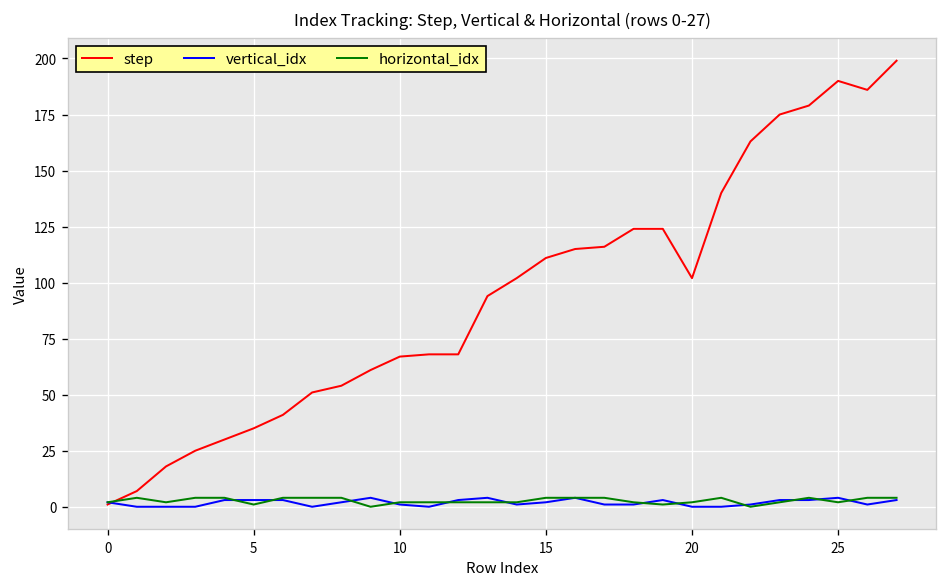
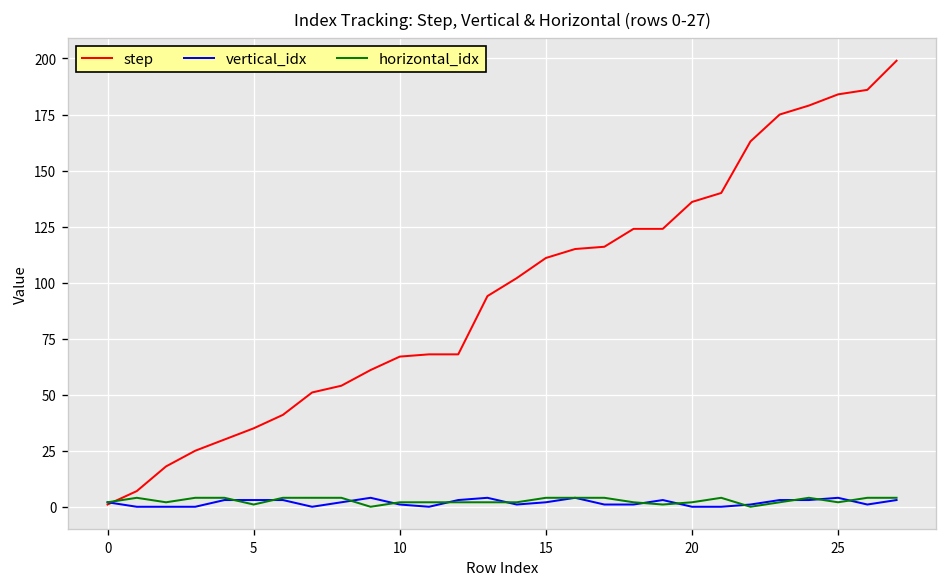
step, 20: 102 -> 136
step, 25: 190 -> 184
